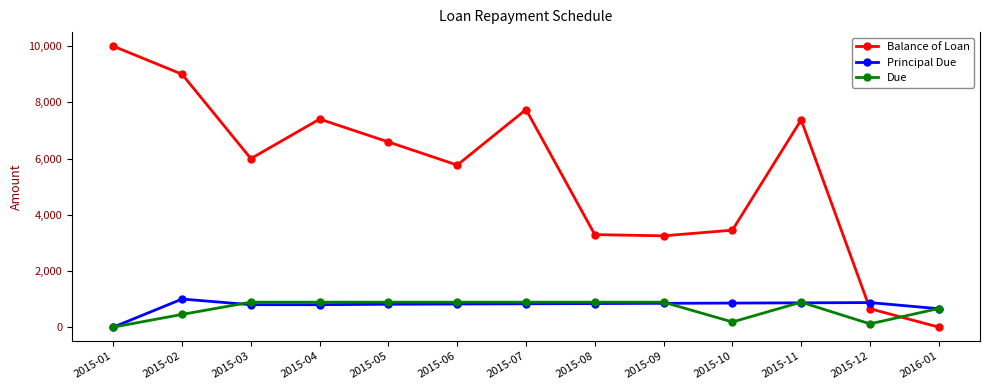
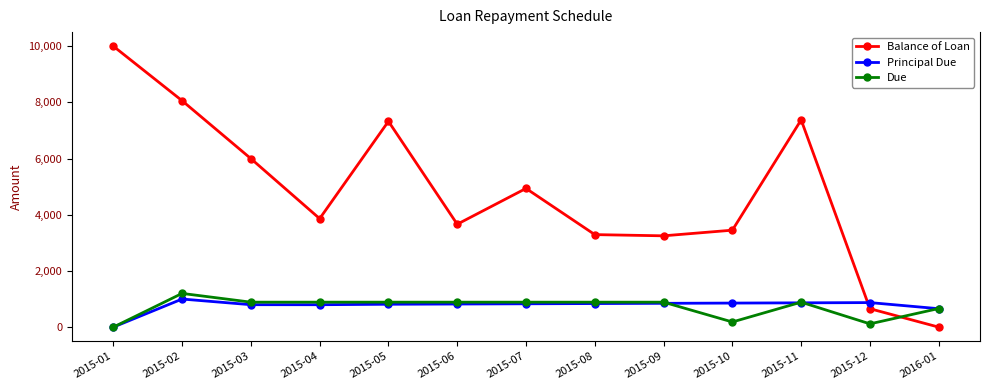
Balance of Loan, 2015-02: 9,000 -> 8,100
Due, 2015-02: 500 -> 1,200
Balance of Loan, 2015-04: 7,400 -> 3,900
Balance of Loan, 2015-05: 6,600 -> 7,300
Balance of Loan, 2015-06: 5,800 -> 3,700
Balance of Loan, 2015-07: 7,700 -> 4,900
